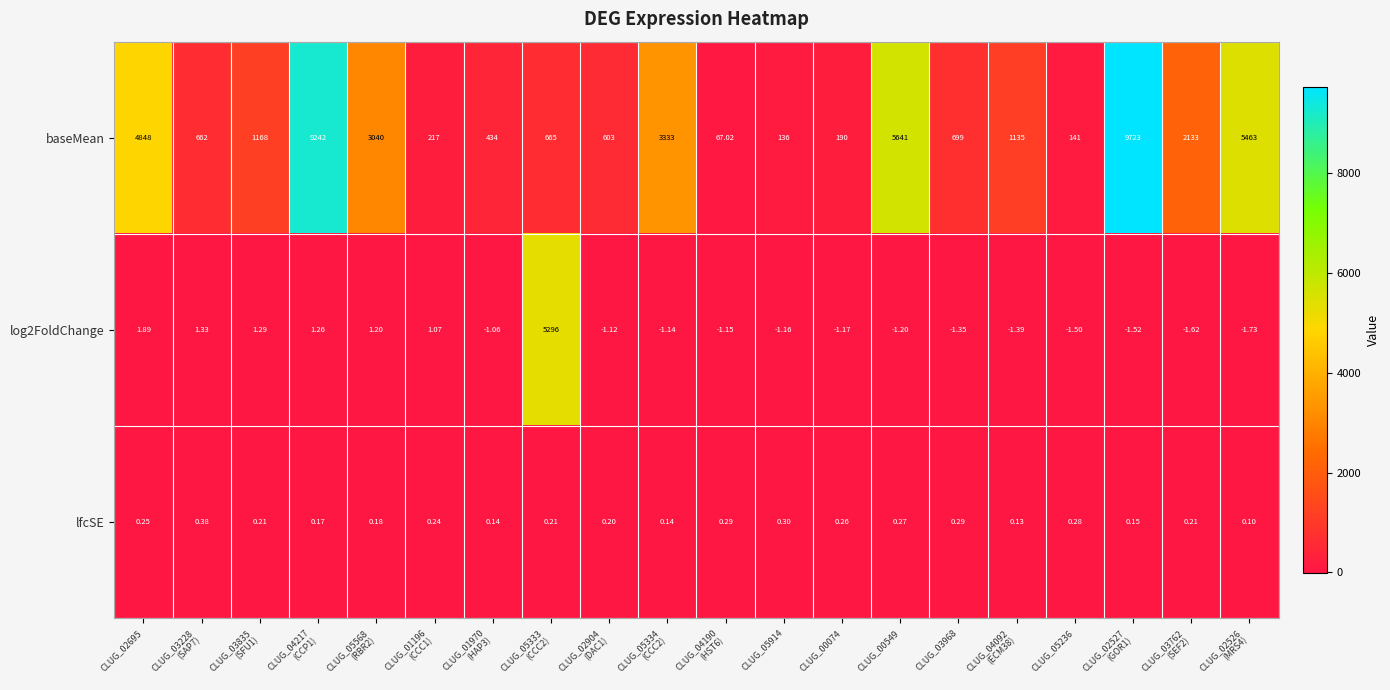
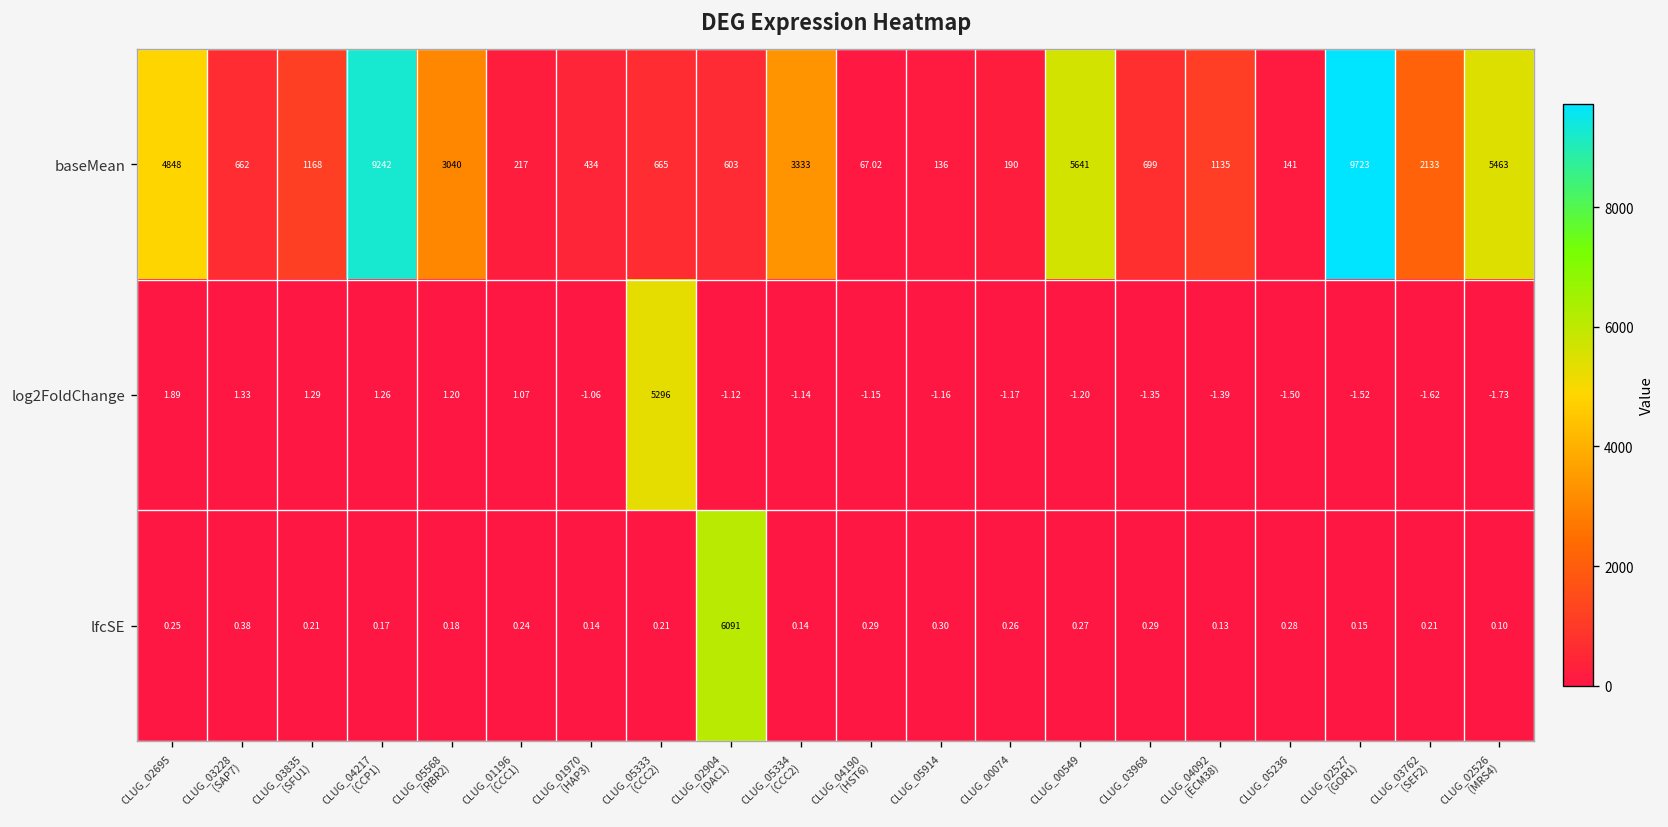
lfcSE, CLUG_02904 (DAC1): 0.20 -> 6091
